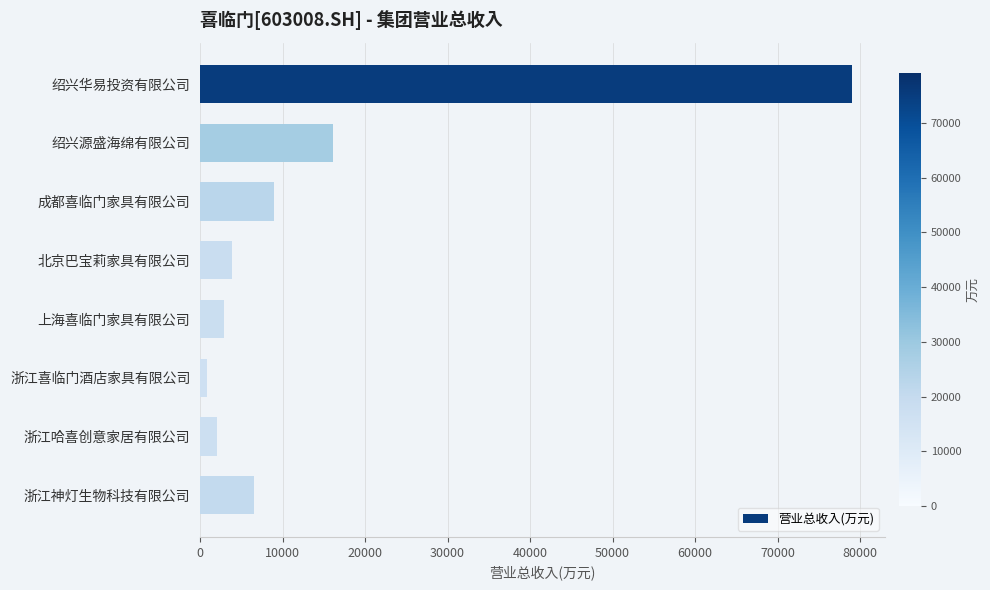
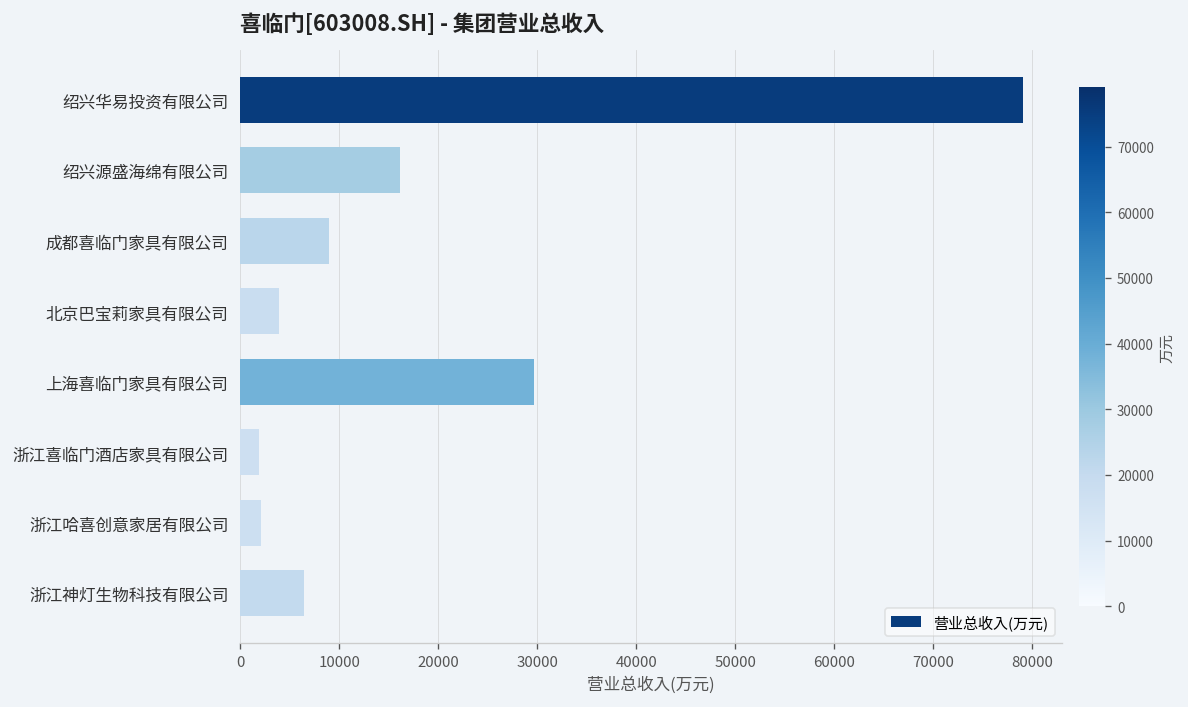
上海喜临门家具有限公司: 3000 -> 30000
浙江喜临门酒店家具有限公司: 1000 -> 2000
